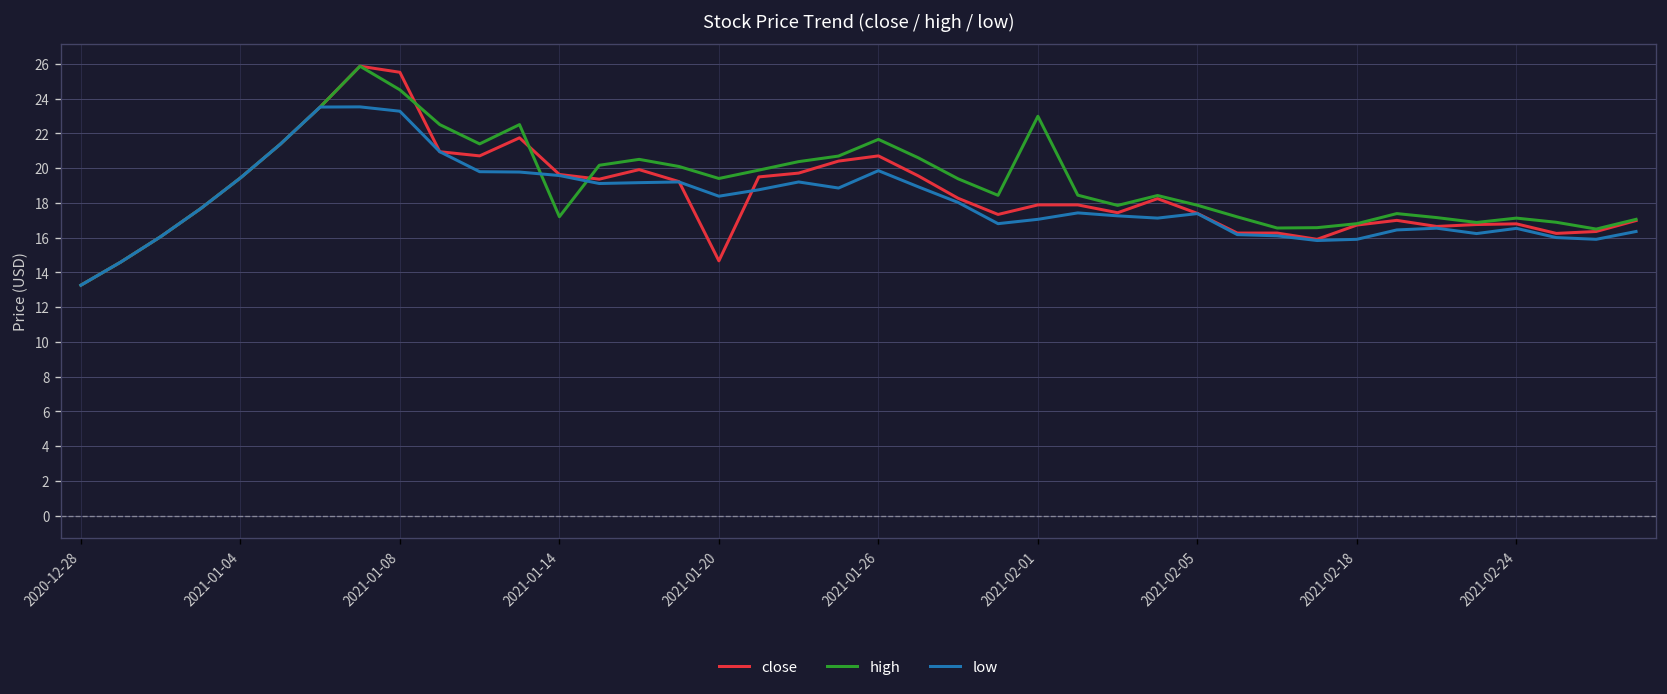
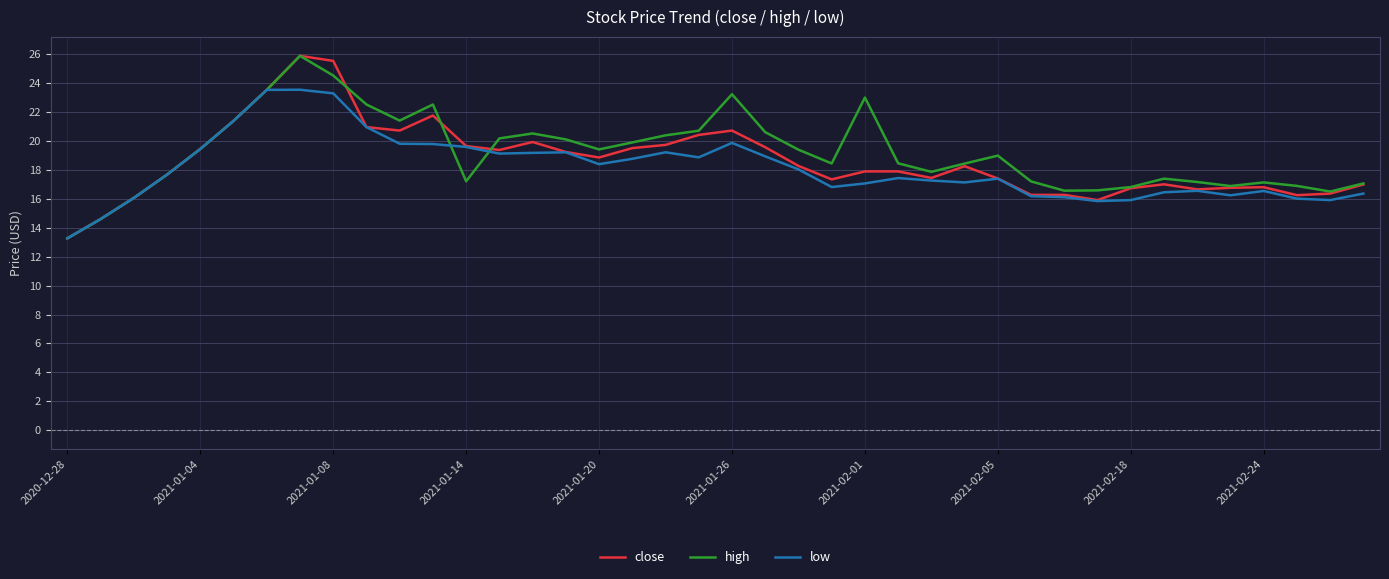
close, 2021-01-20: 14.7 -> 18.8
high, 2021-01-26: 21.7 -> 23.2
high, 2021-02-05: 17.9 -> 19.0
